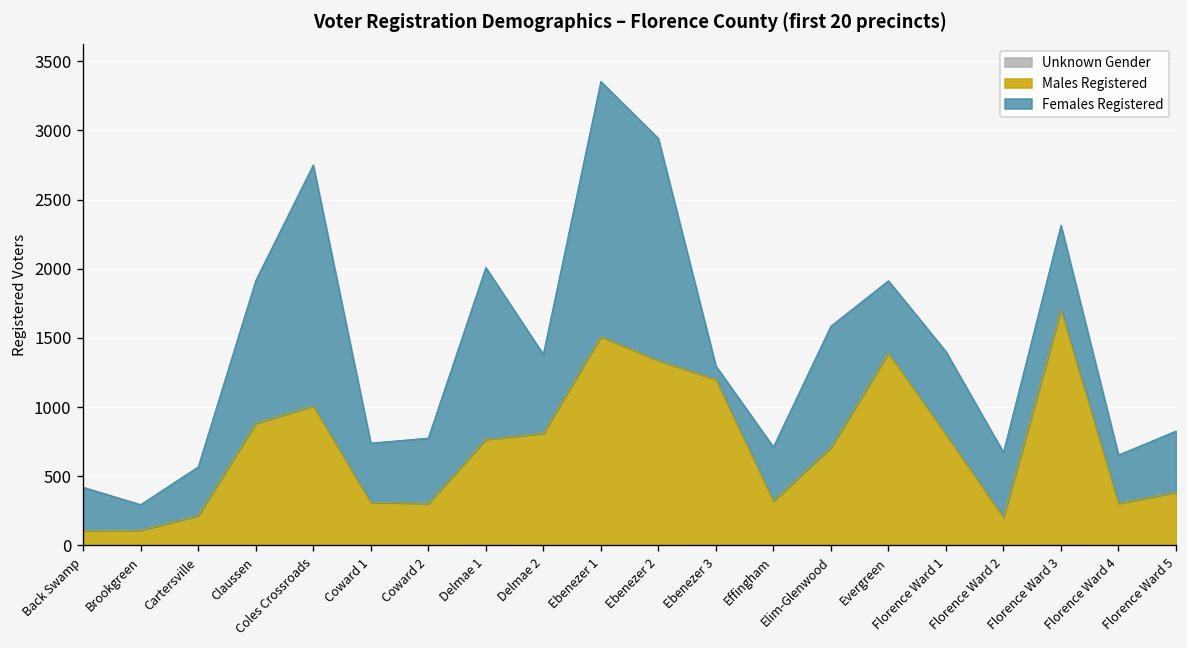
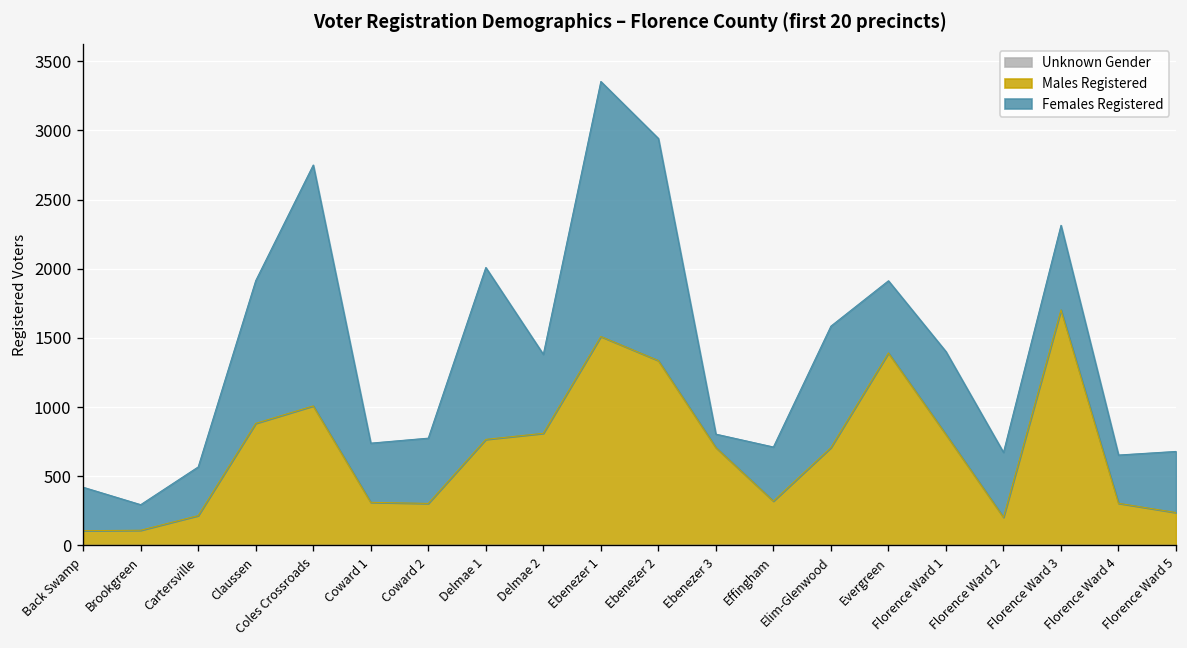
Males Registered, Ebenezer 3: 1200 -> 710
Males Registered, Florence Ward 5: 380 -> 240
